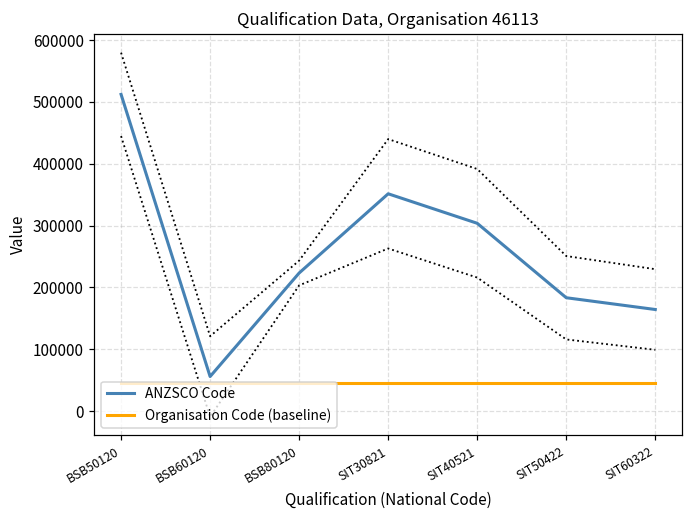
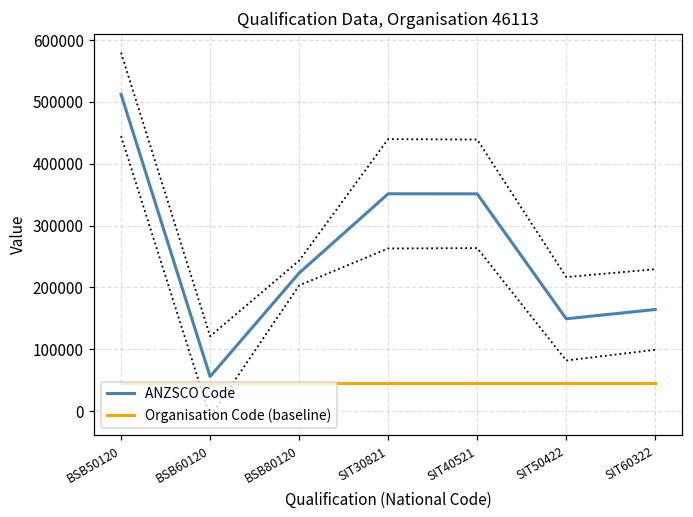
ANZSCO Code, SIT40521: 300000 -> 350000
ANZSCO Code, SIT50422: 180000 -> 150000
